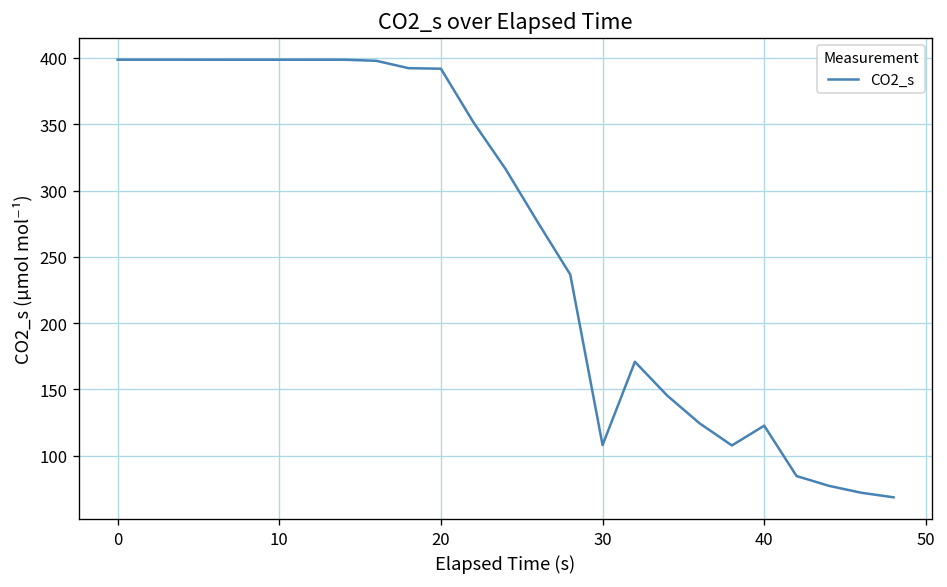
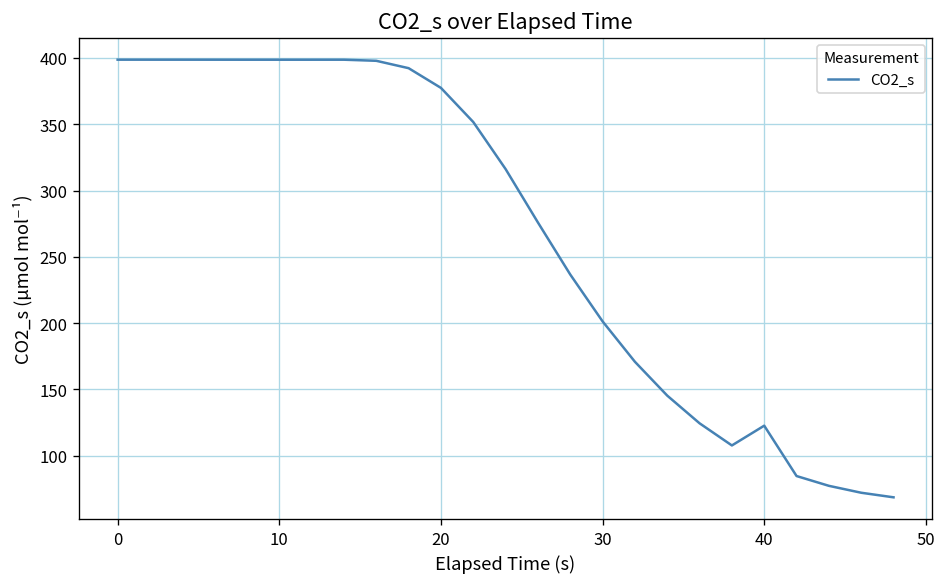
20: 392 -> 377
30: 108 -> 201
